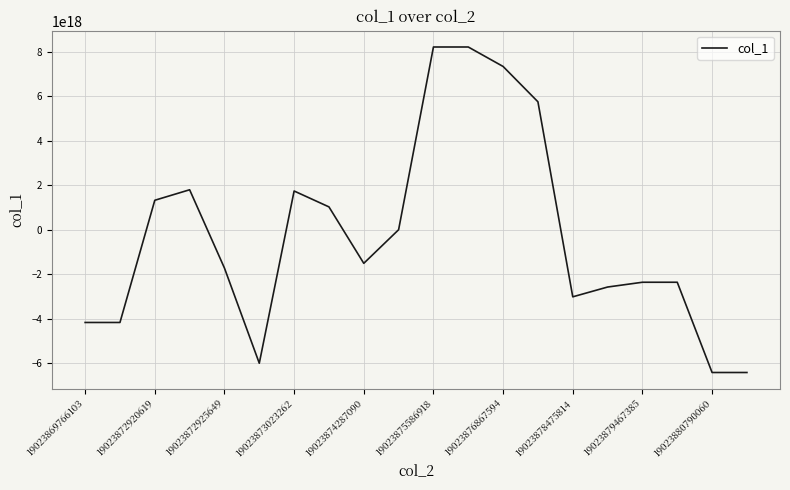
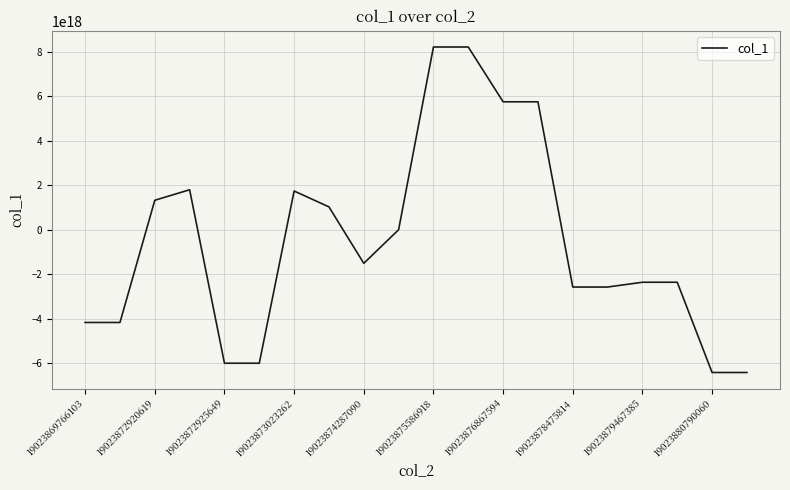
19023872925649: -1700000000000000000 -> -6000000000000000000
19023876867594: 7300000000000000000 -> 5800000000000000000
19023878475814: -3000000000000000000 -> -2600000000000000000
